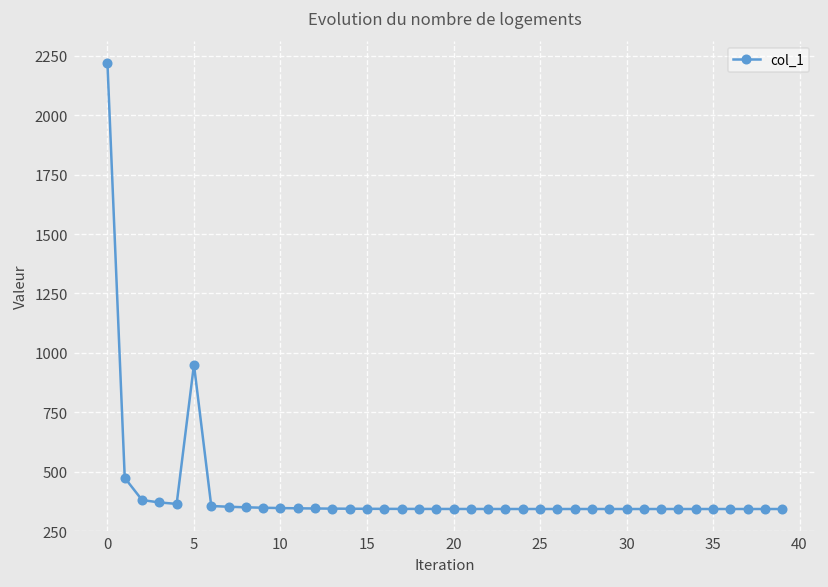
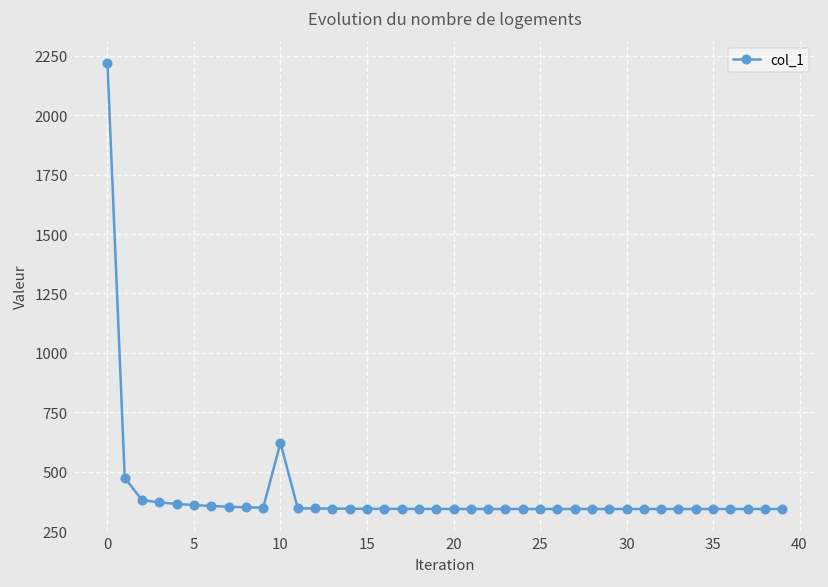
5: 950 -> 360
10: 350 -> 620
